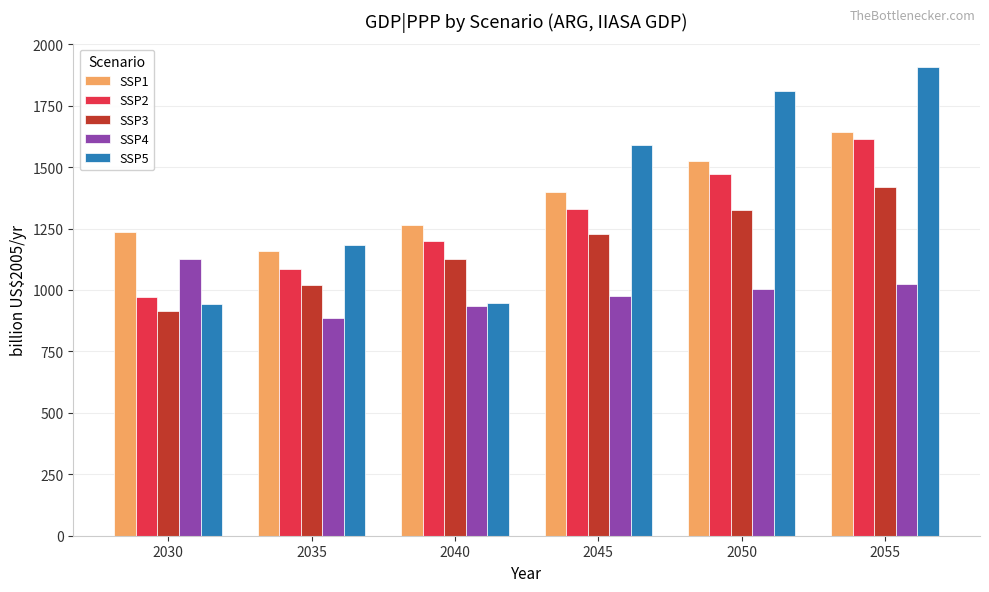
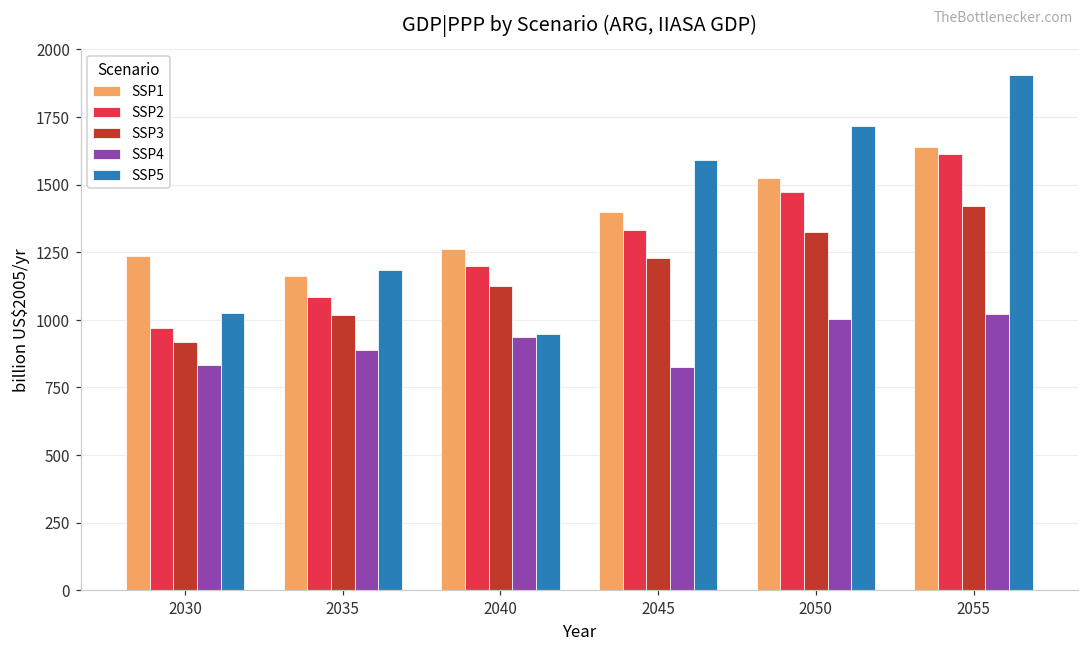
SSP4, 2030: 1120 -> 830
SSP5, 2030: 940 -> 1030
SSP4, 2045: 980 -> 820
SSP5, 2050: 1810 -> 1720
